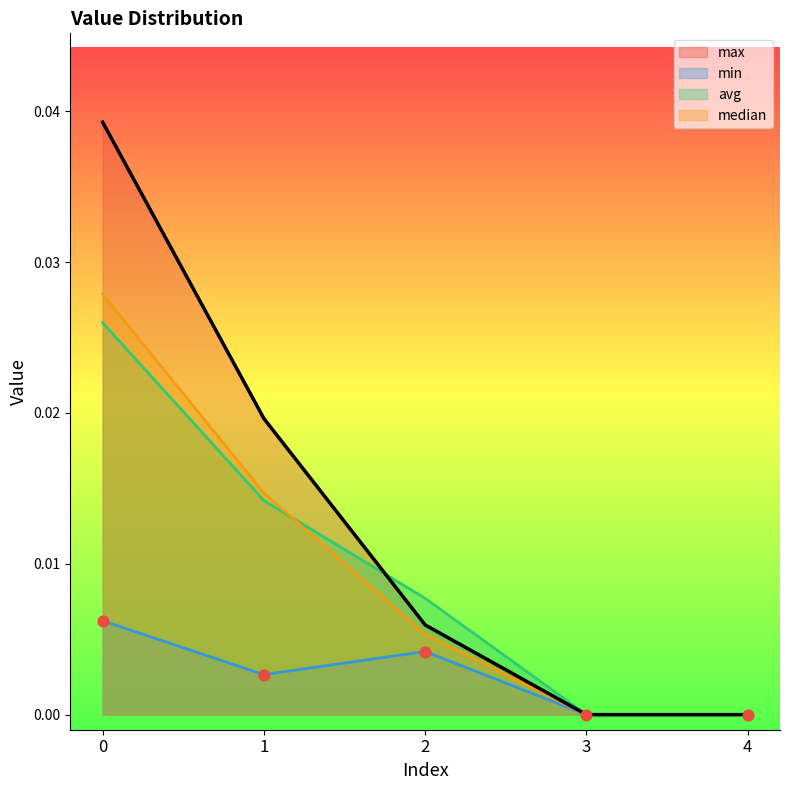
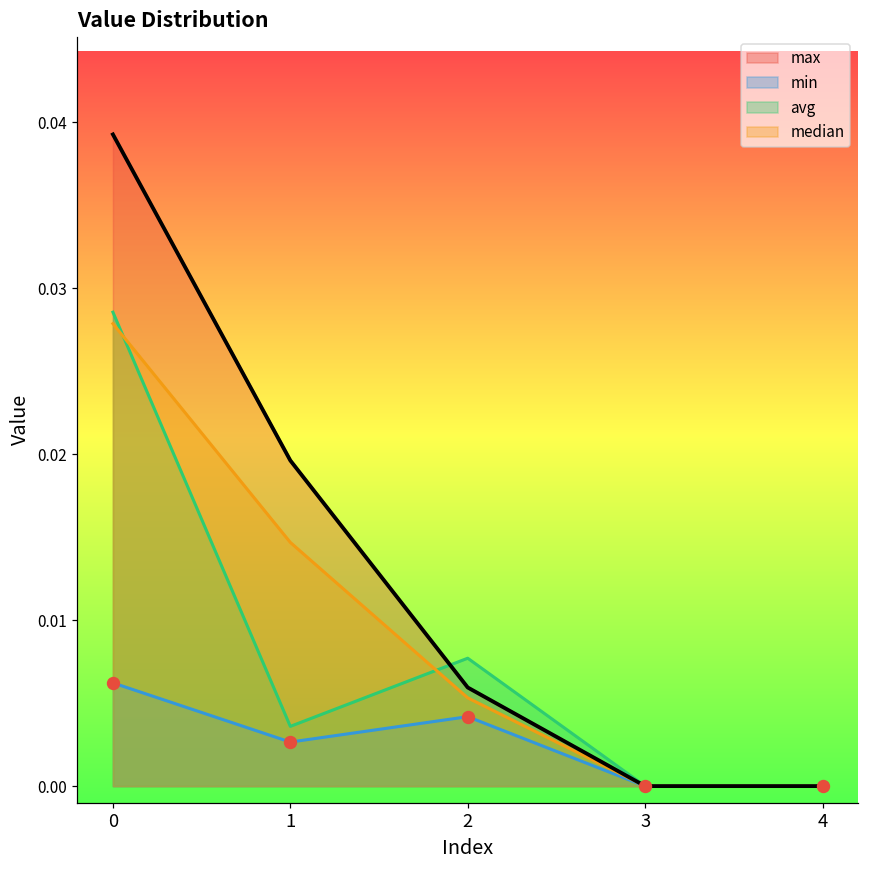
avg, 0: 0.0260 -> 0.0286
avg, 1: 0.0142 -> 0.0036
